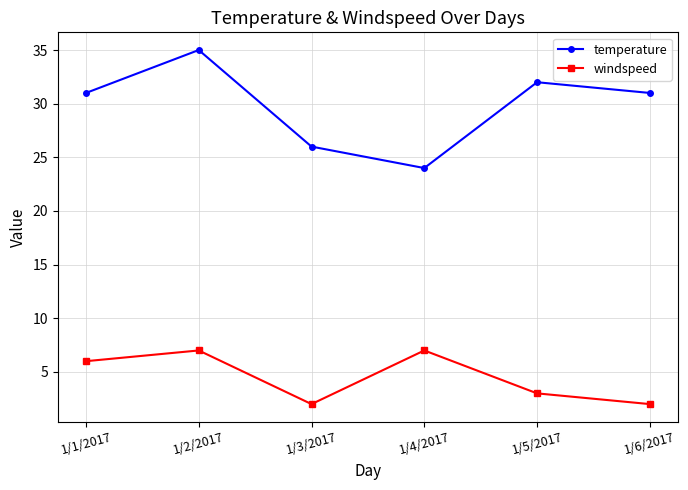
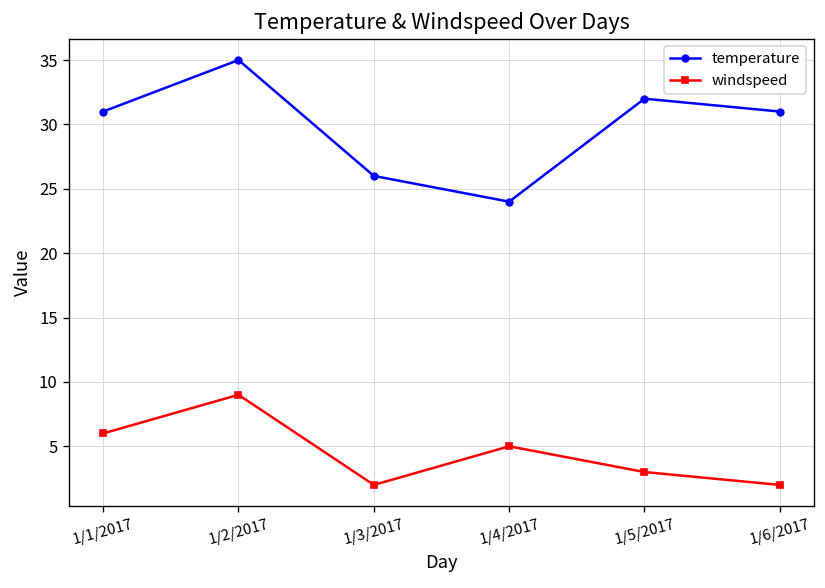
windspeed, 1/2/2017: 7 -> 9
windspeed, 1/4/2017: 7 -> 5
